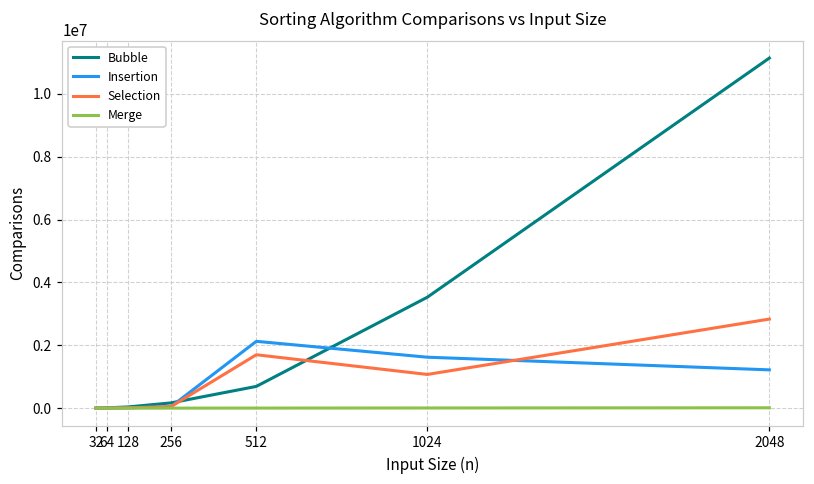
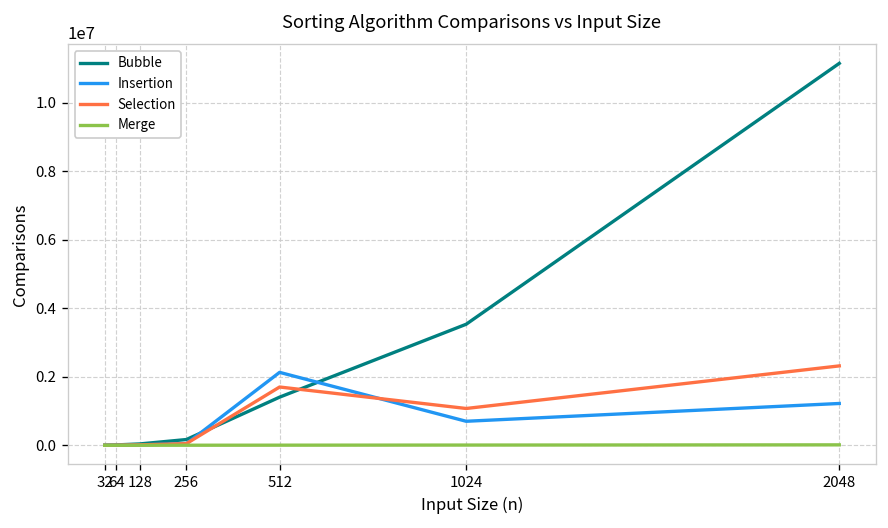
Bubble, 512: 700000 -> 1400000
Insertion, 1024: 1600000 -> 700000
Selection, 2048: 2800000 -> 2300000
